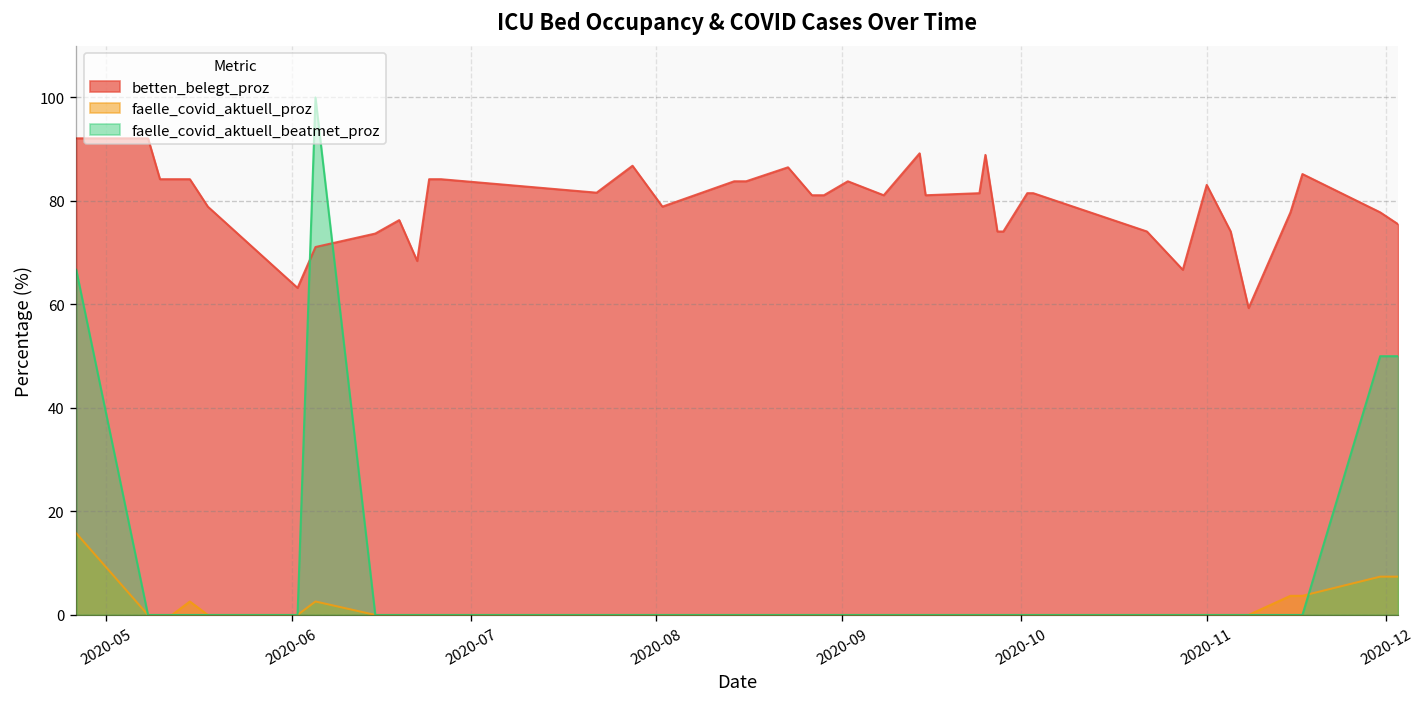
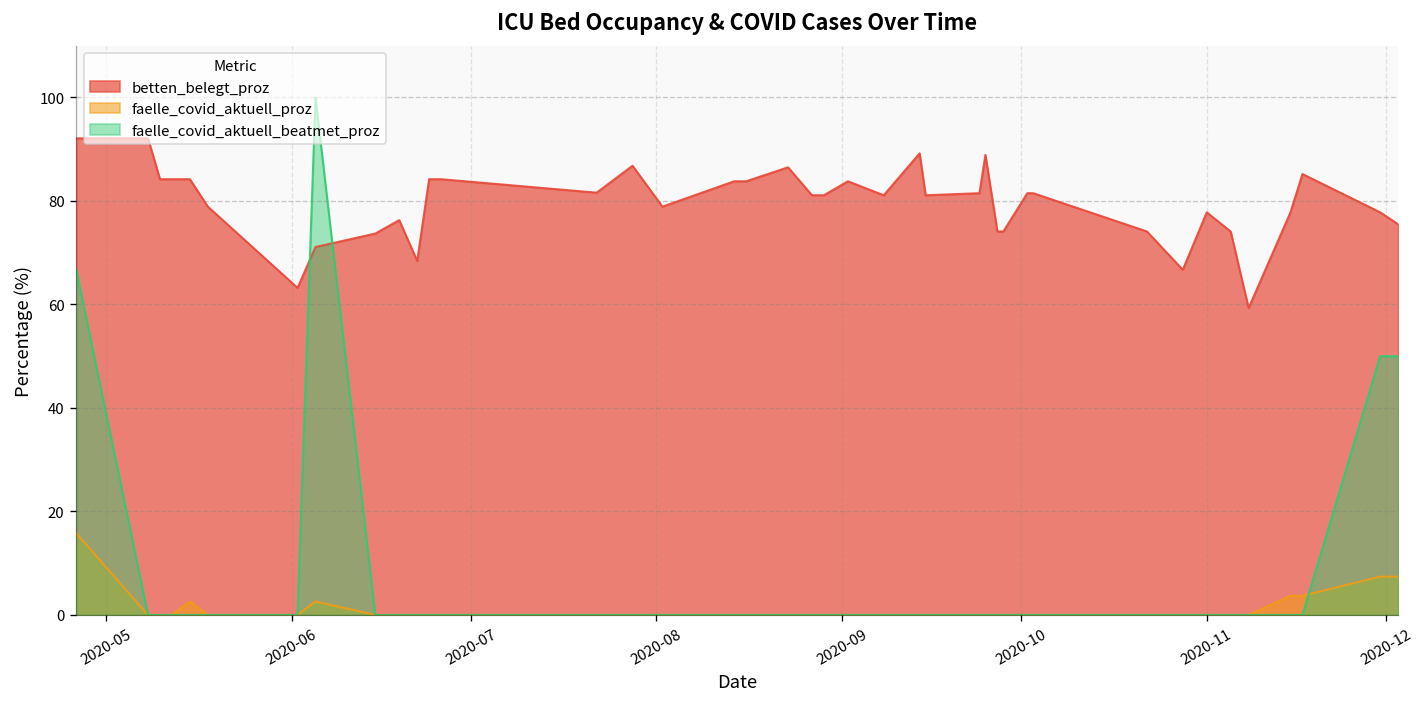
betten_belegt_proz, 2020-11: 83 -> 78
